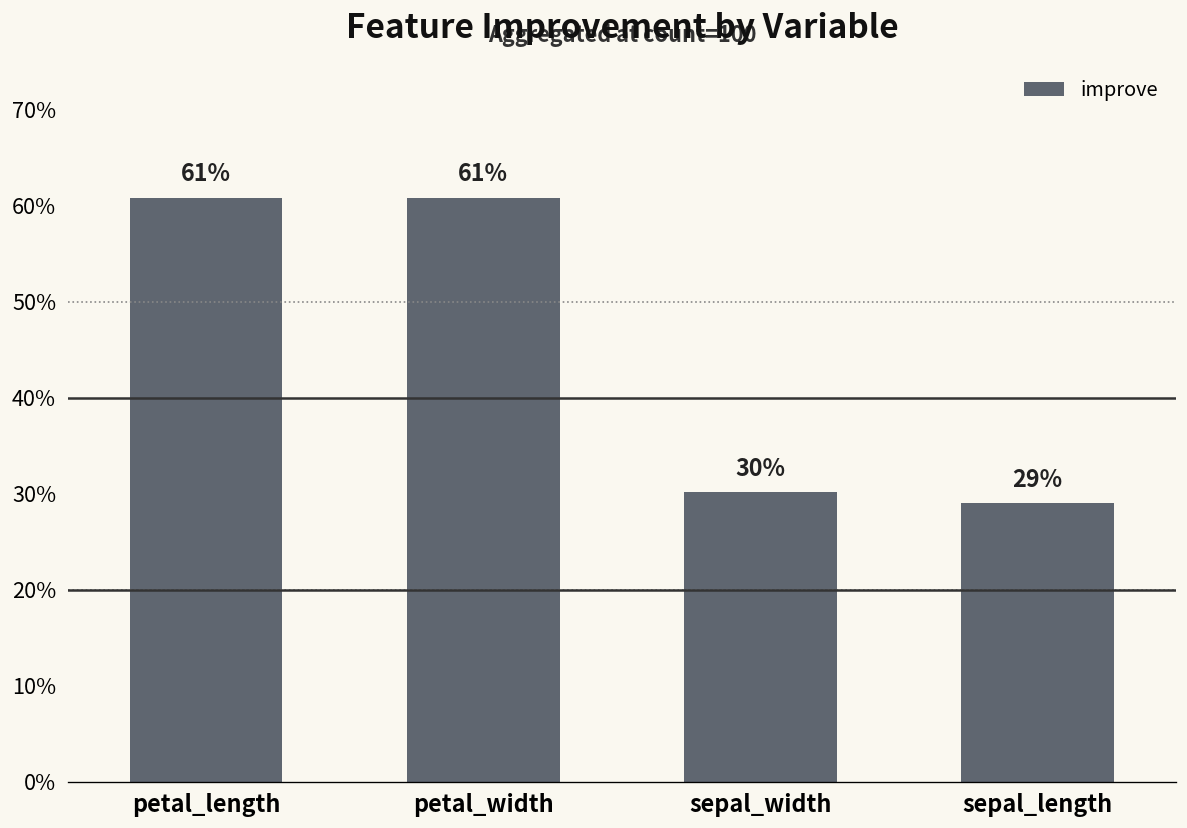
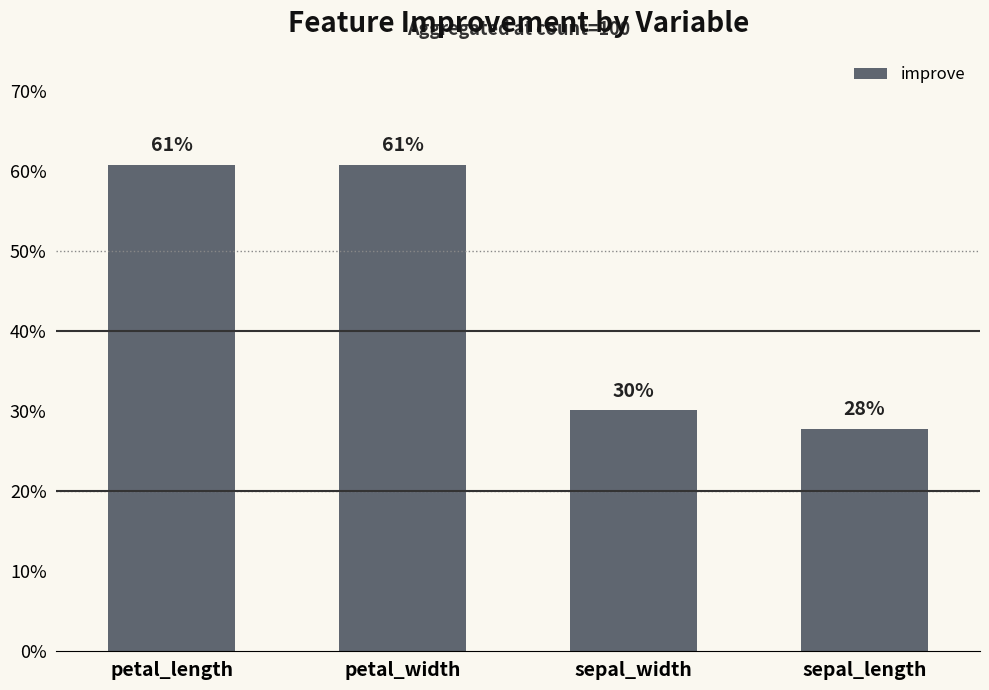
sepal_length: 29% -> 28%
